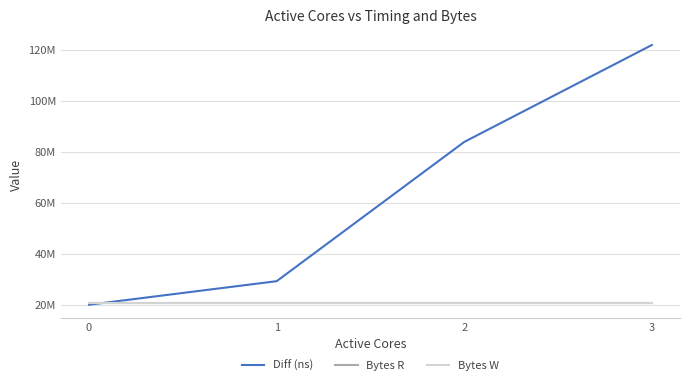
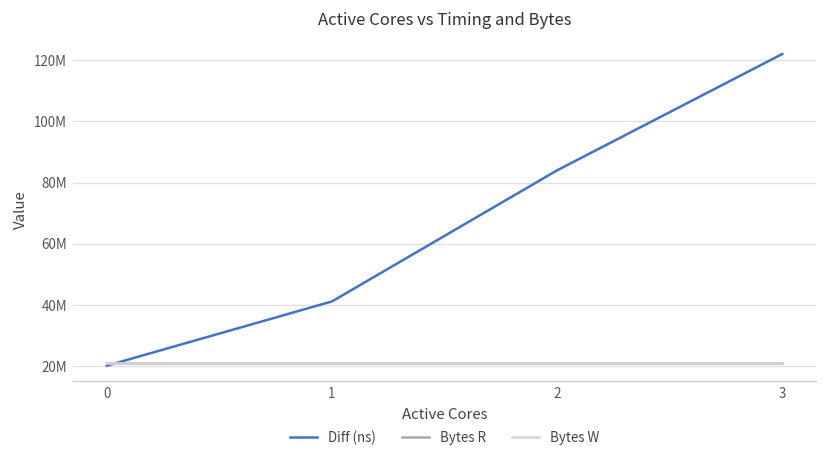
Diff (ns), 1: 29000000 -> 41000000
